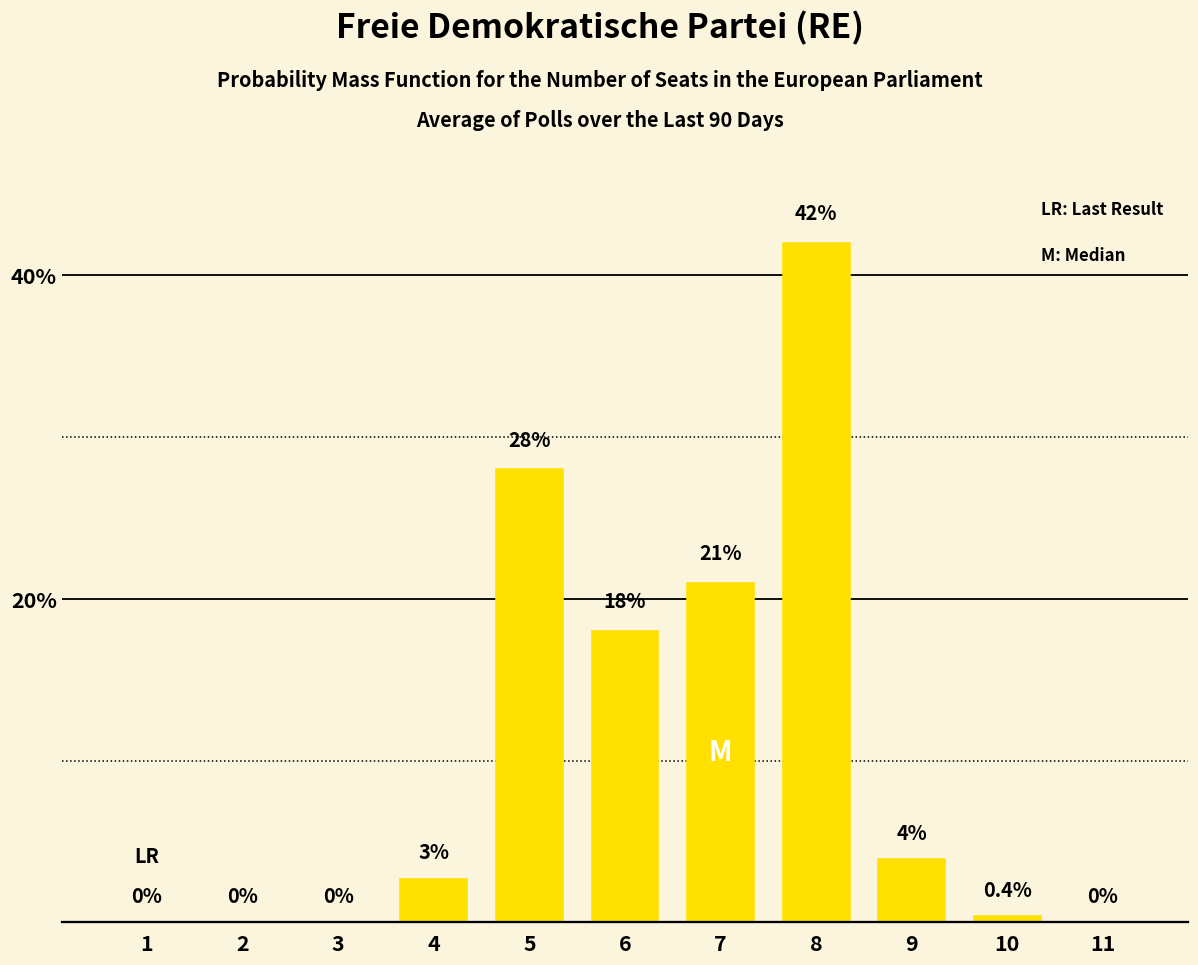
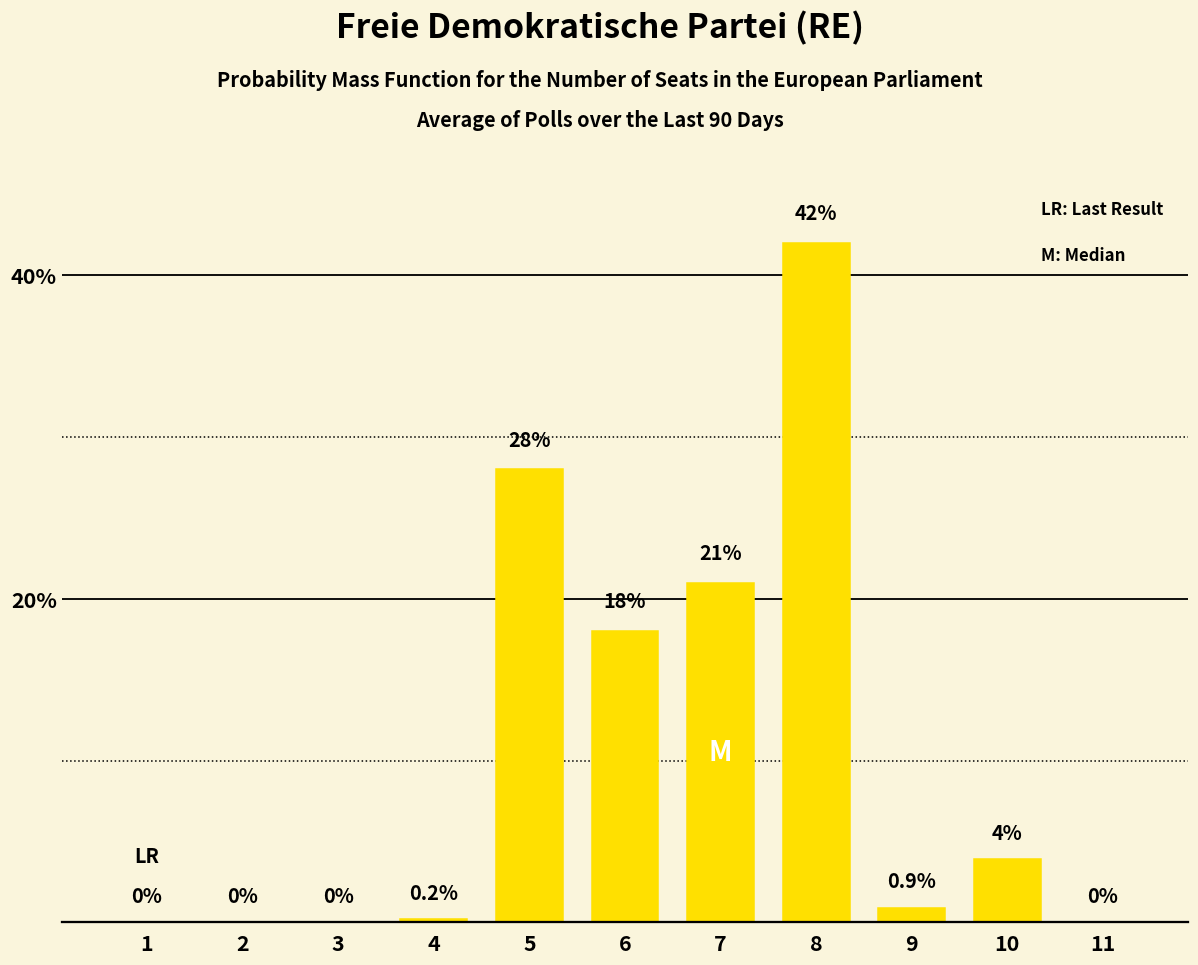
4: 3% -> 0.2%
9: 4% -> 0.9%
10: 0.4% -> 4%
